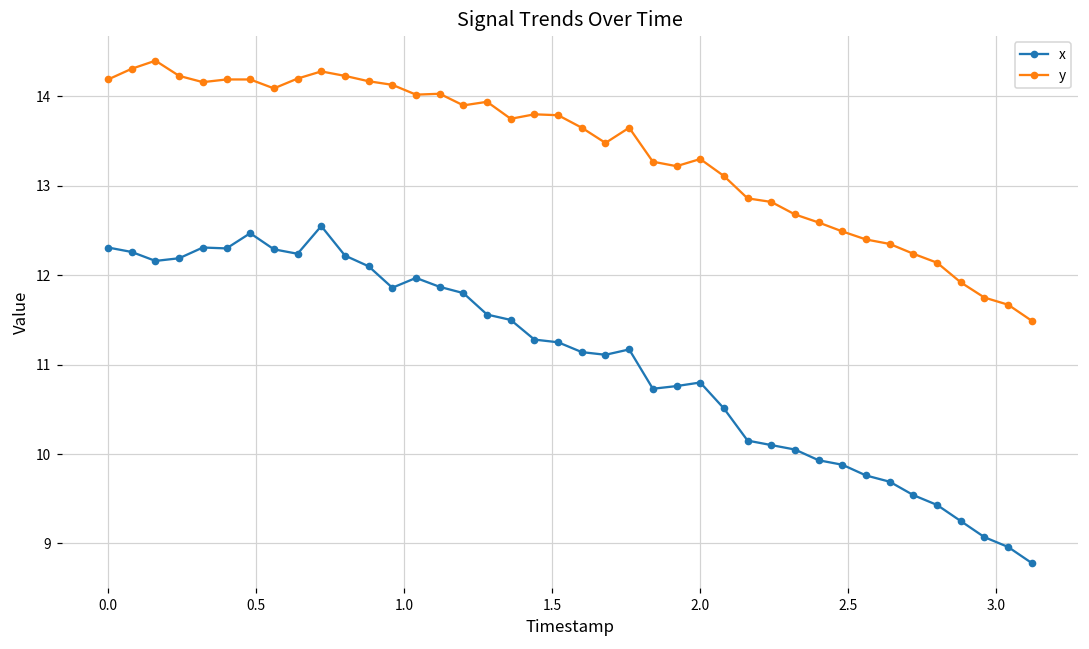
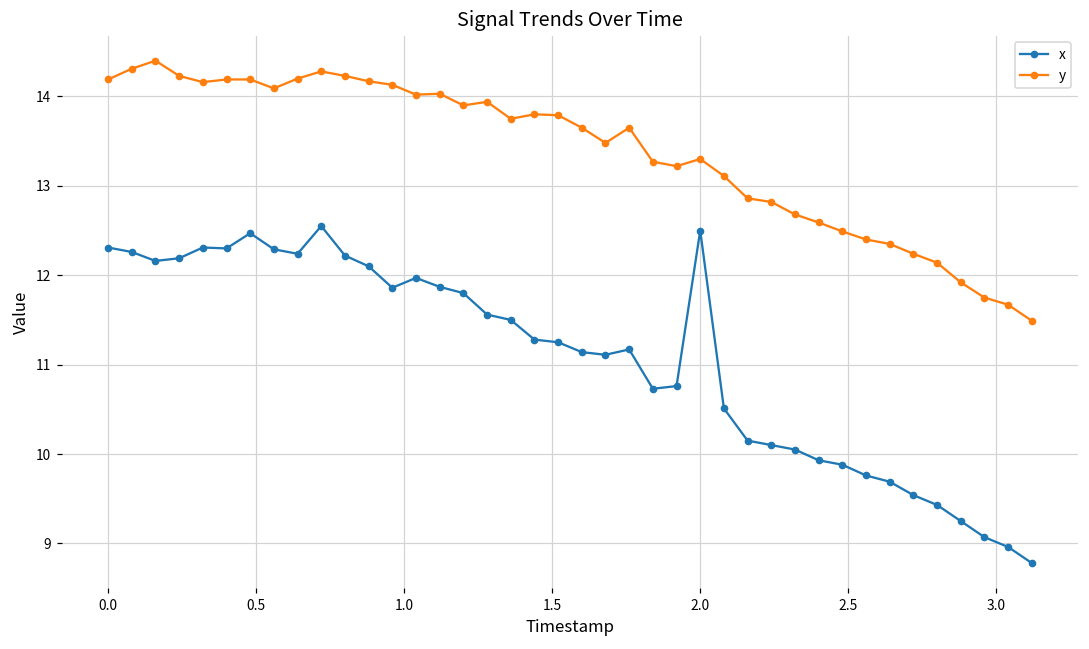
x, 2.0: 10.8 -> 12.5
